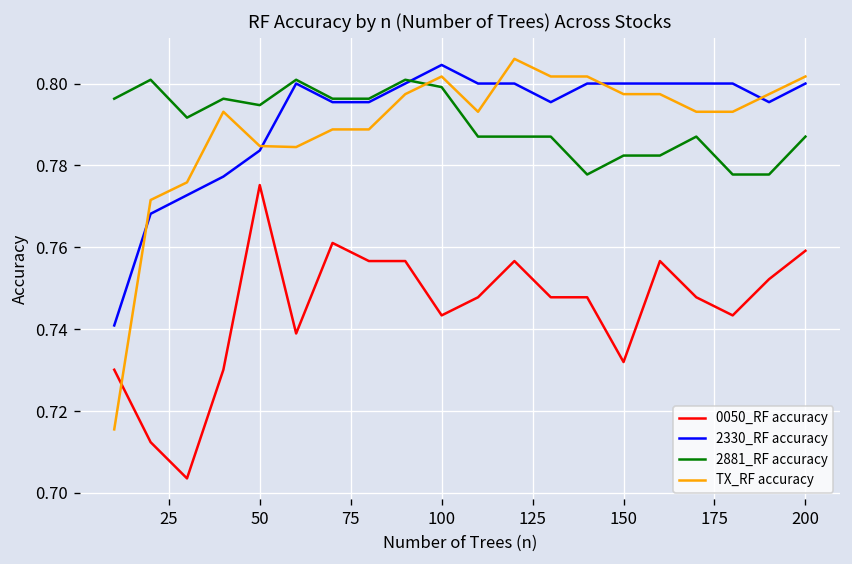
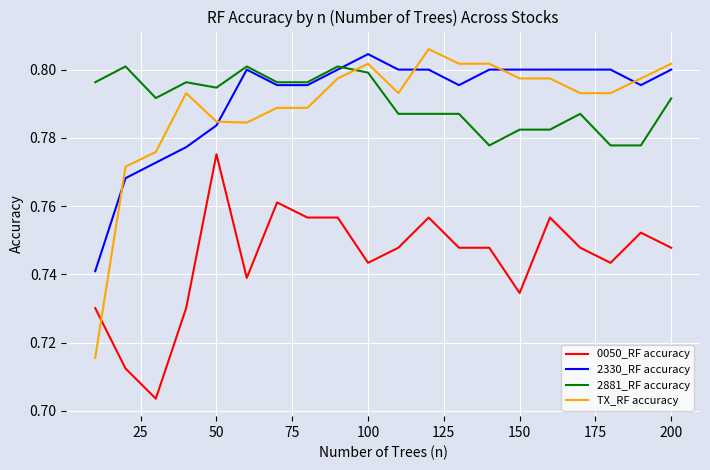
0050_RF accuracy, 150: 0.732 -> 0.735
0050_RF accuracy, 200: 0.759 -> 0.748
2881_RF accuracy, 200: 0.787 -> 0.792
